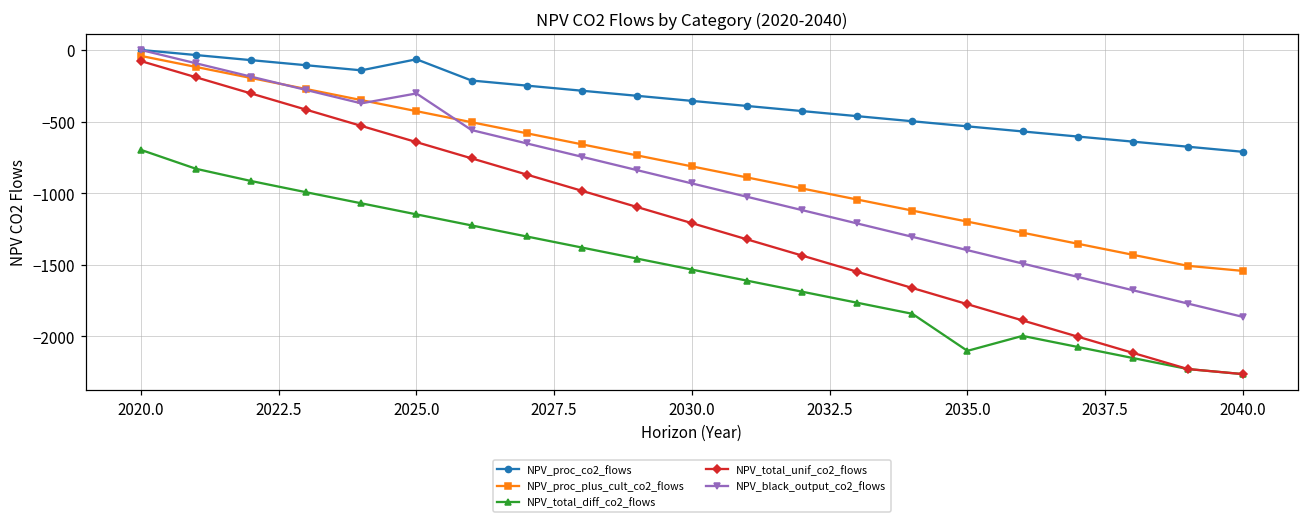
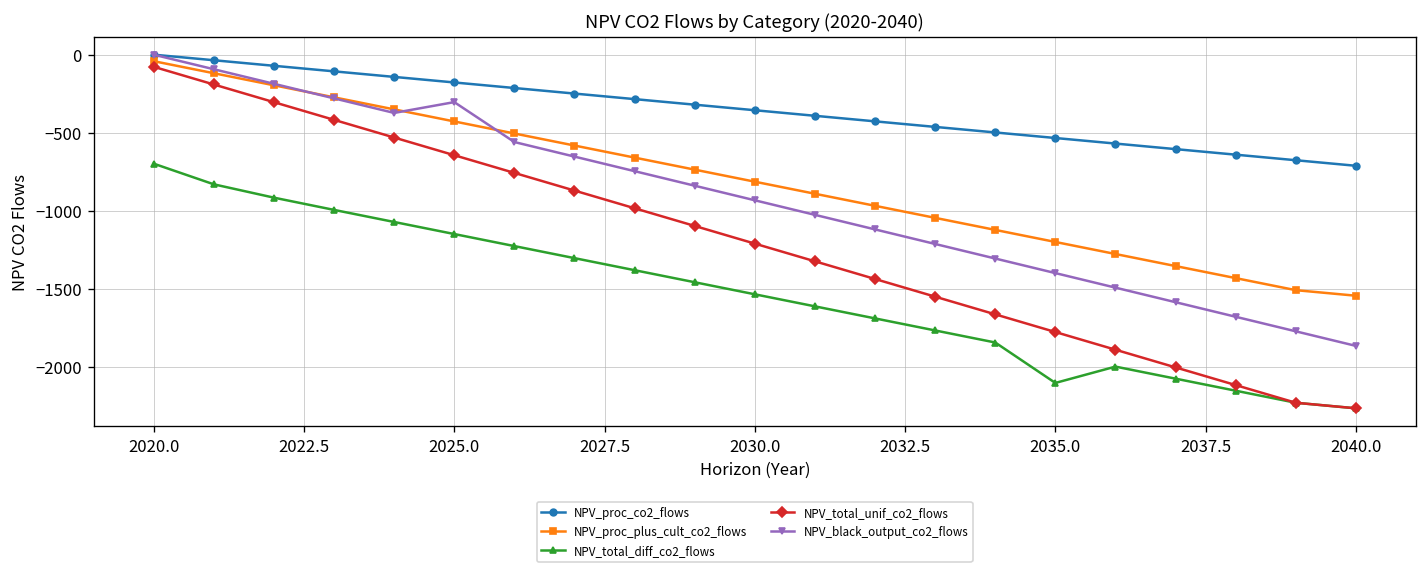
NPV_proc_co2_flows, 2025.0: -70 -> -180
